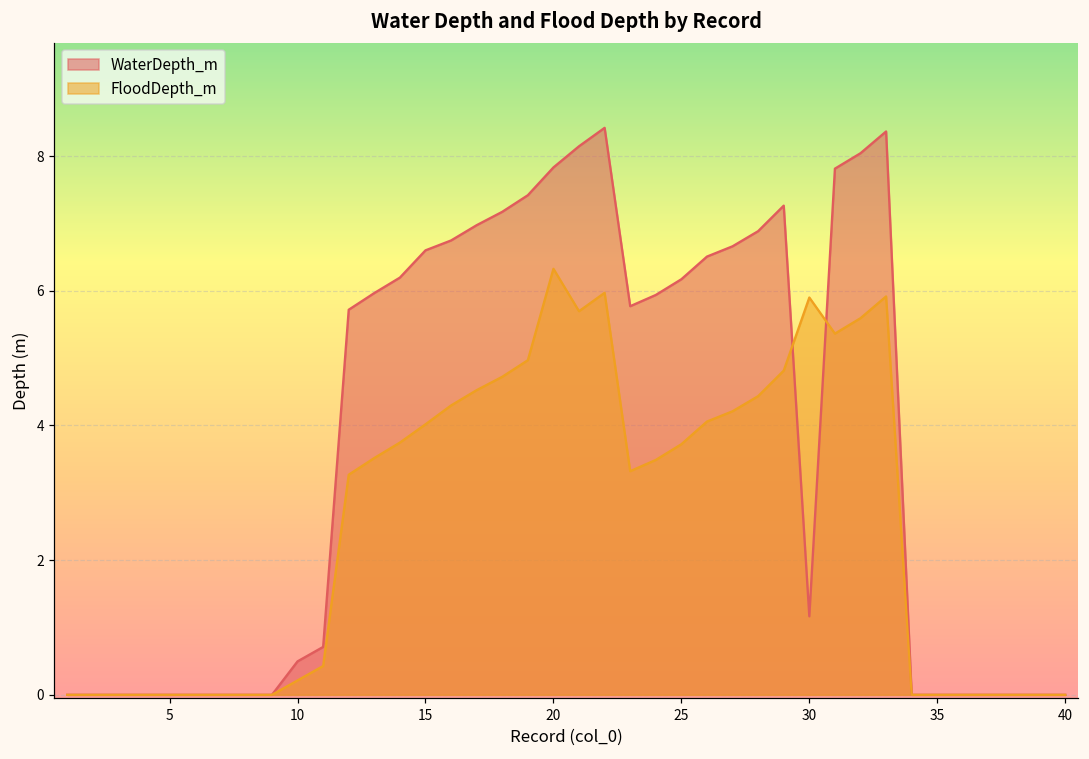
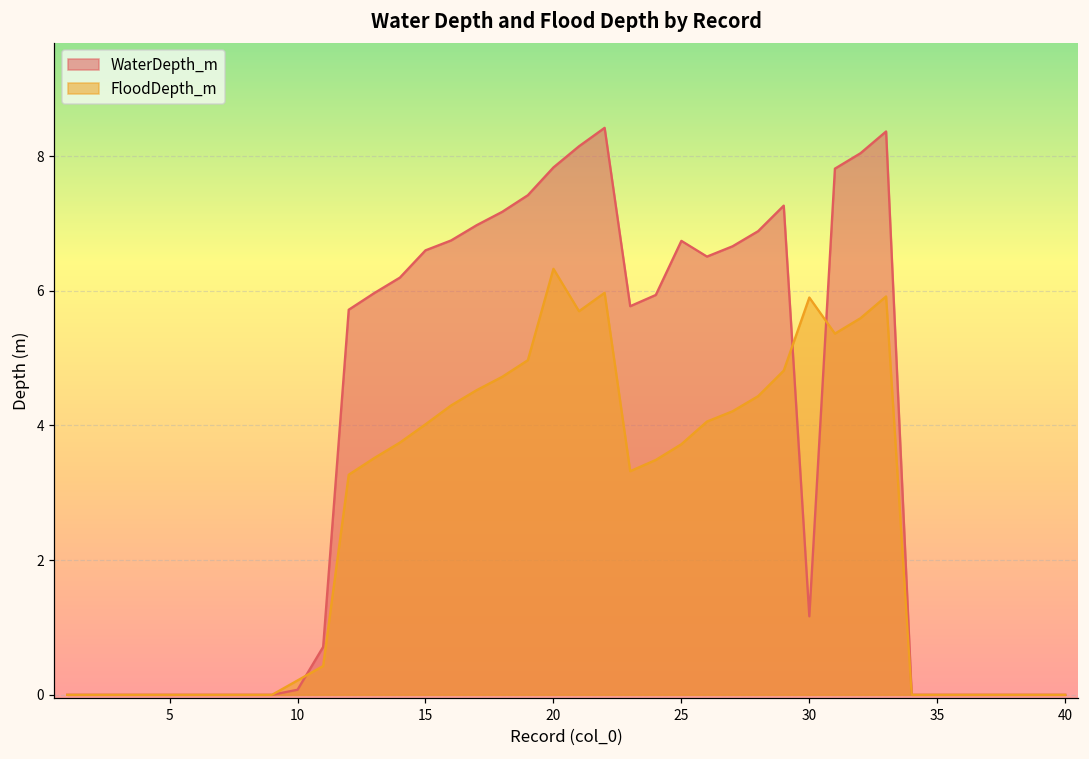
WaterDepth_m, 10: 0.5 -> 0.1
WaterDepth_m, 25: 6.2 -> 6.7
